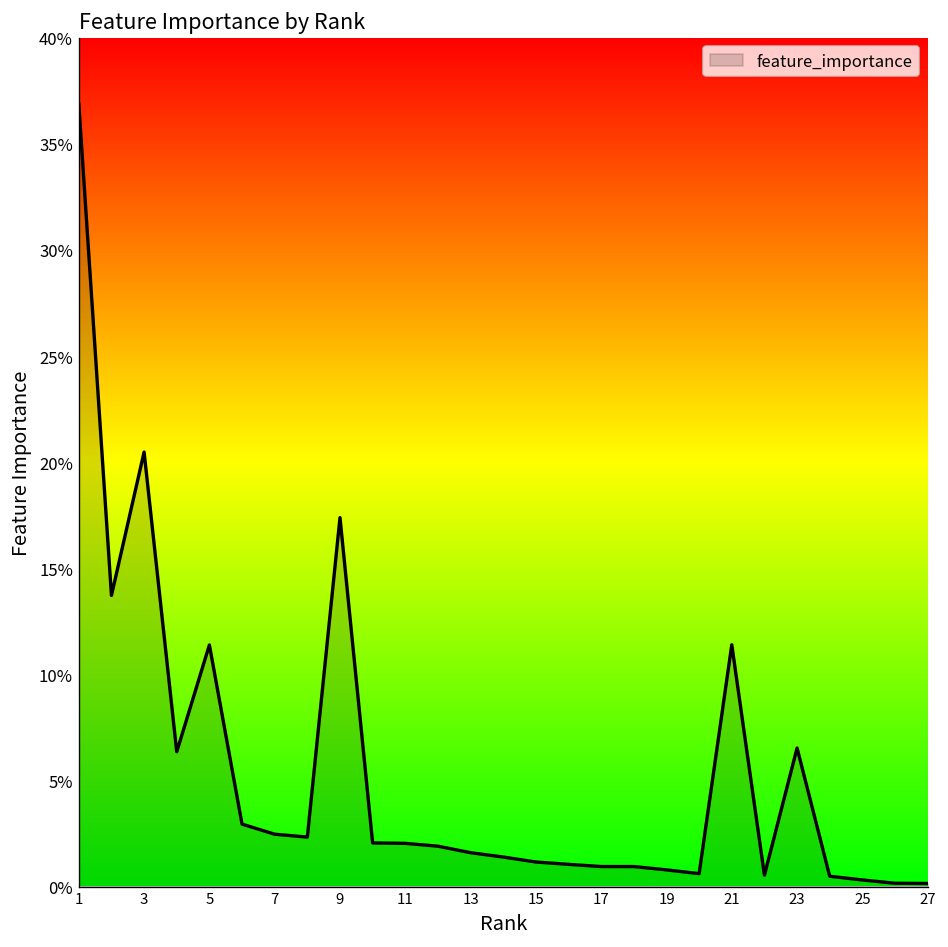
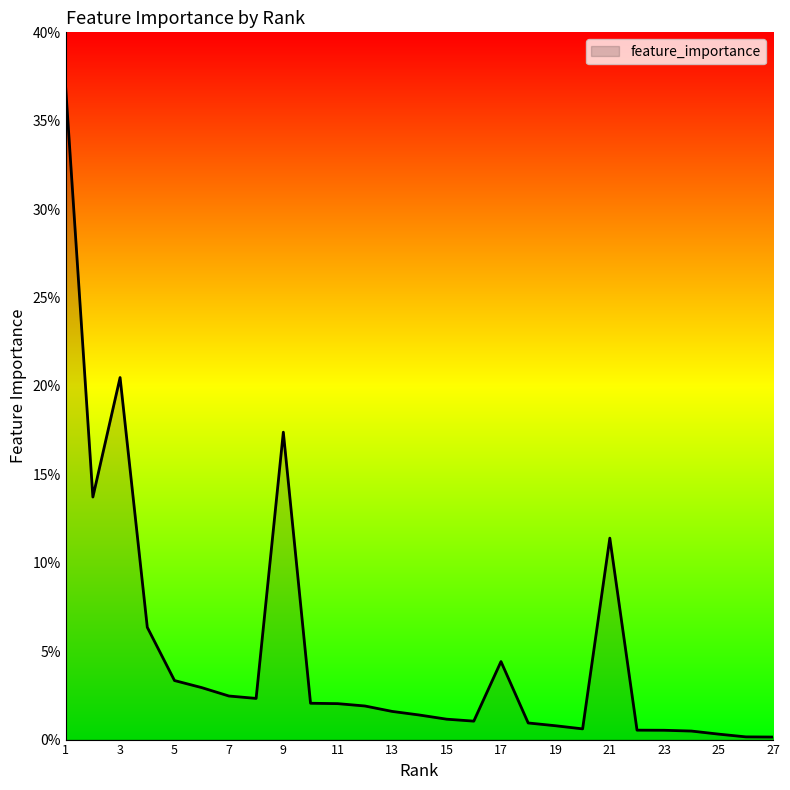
5: 11.4% -> 3.3%
17: 0.9% -> 4.4%
23: 6.5% -> 0.5%
